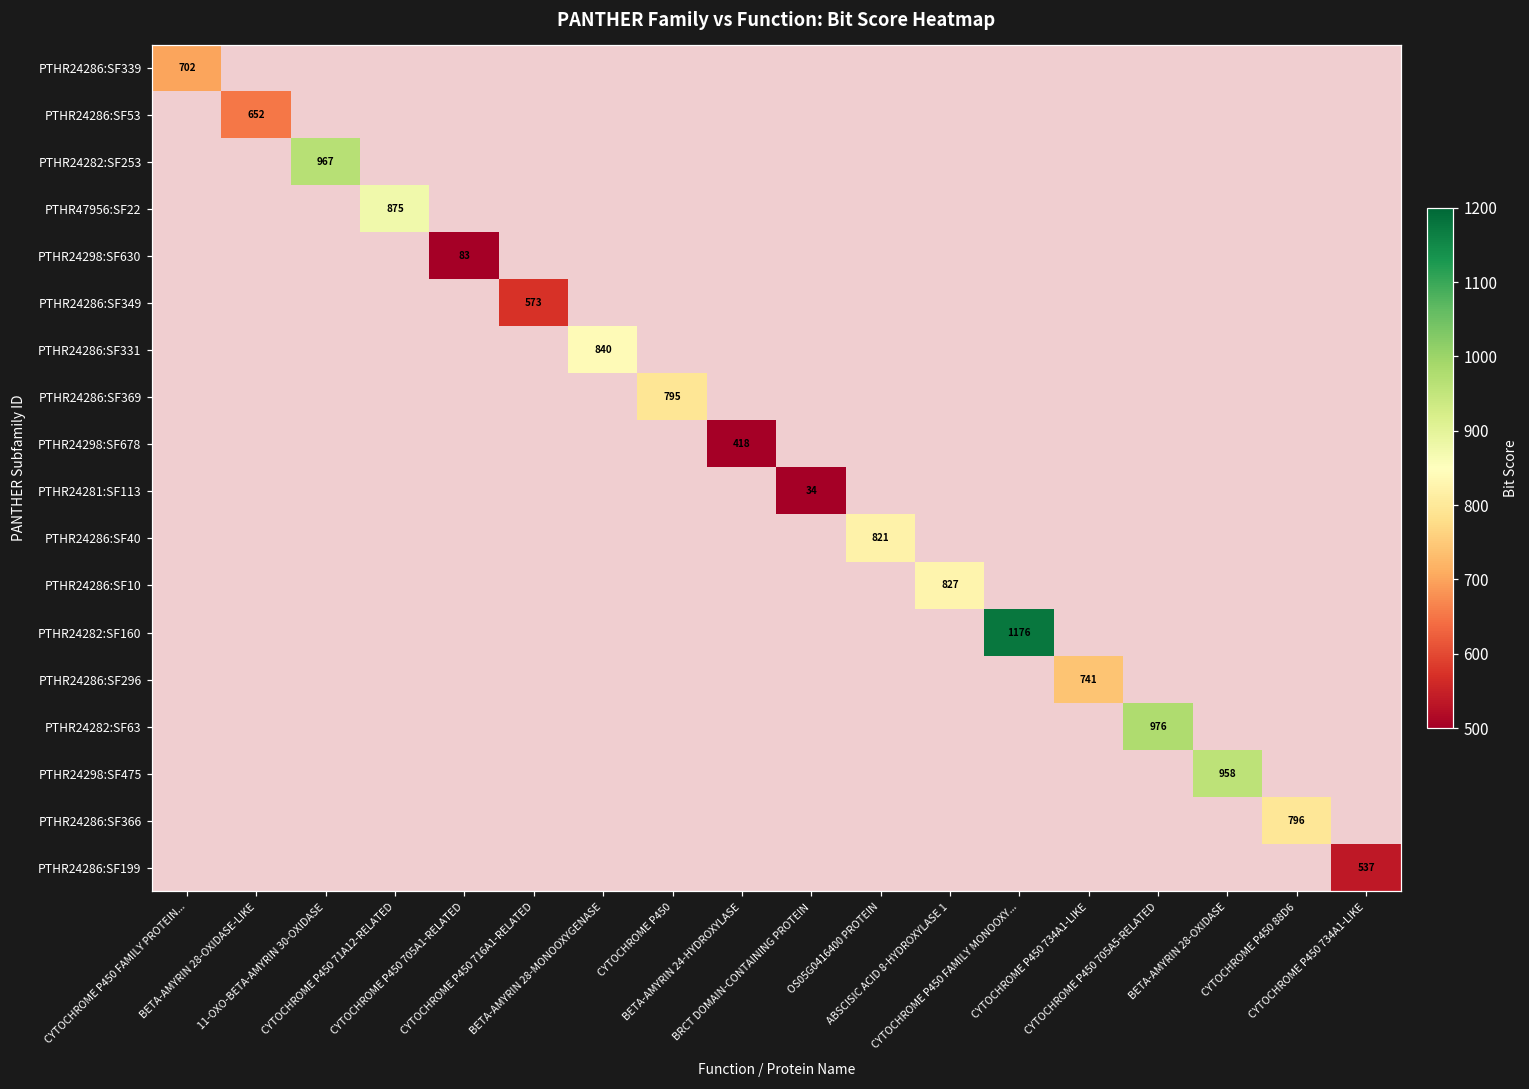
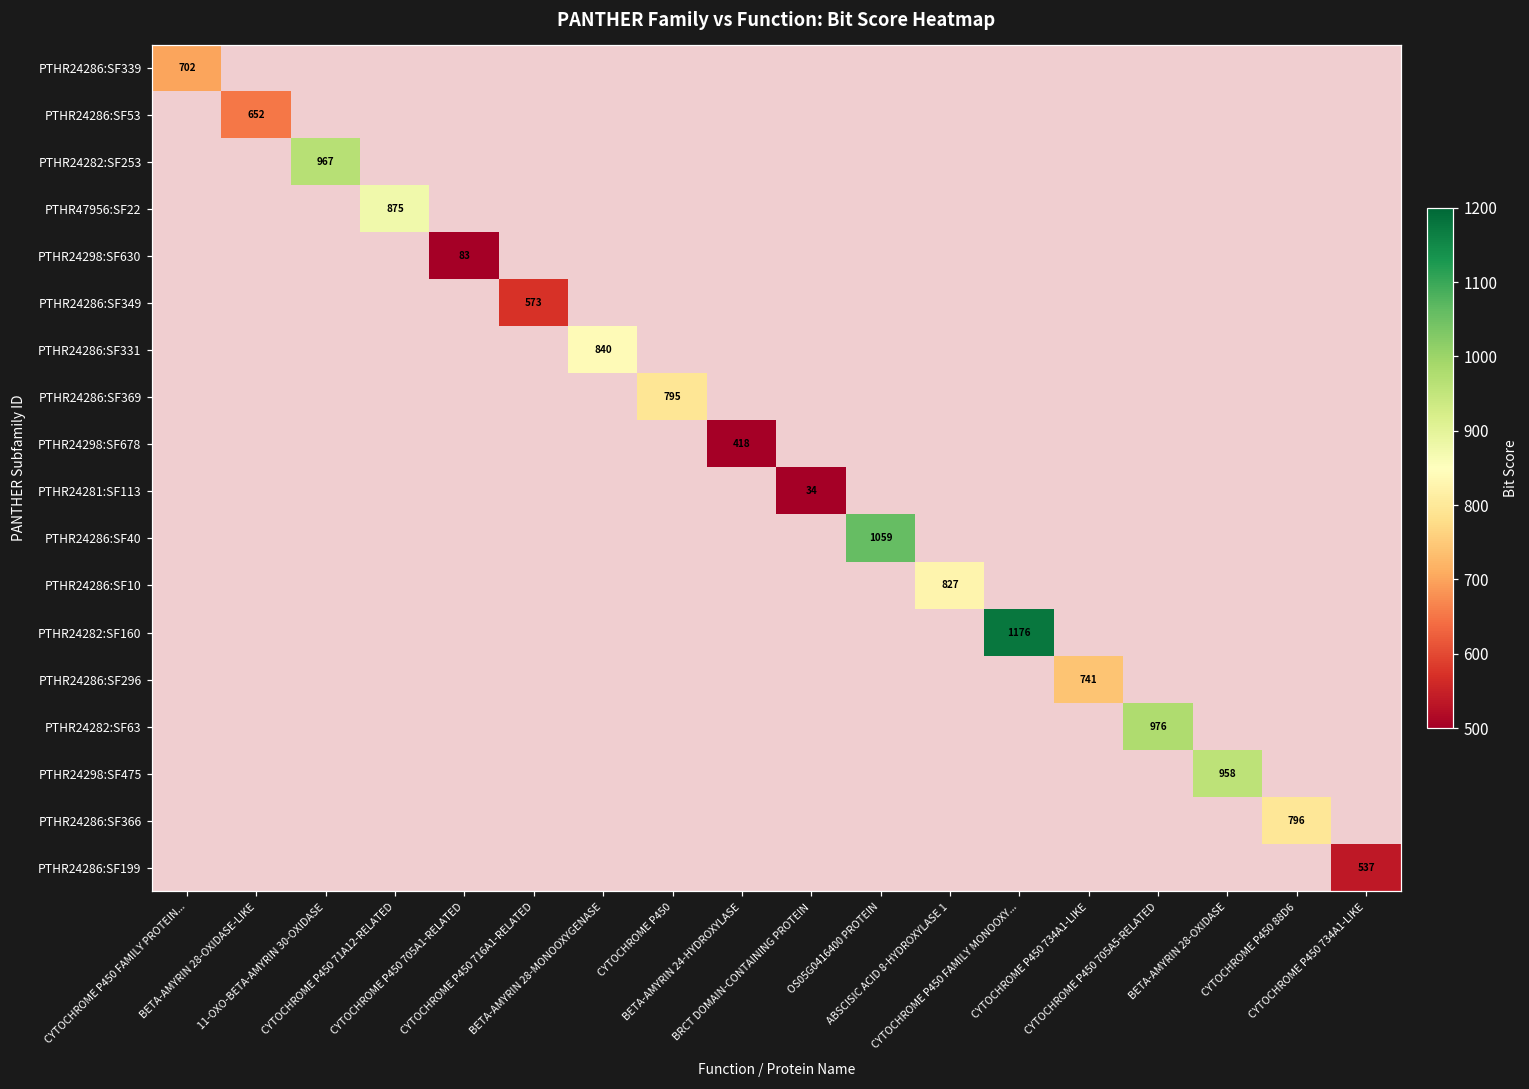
PTHR24286:SF40, OS05G0416400 PROTEIN: 821 -> 1059
